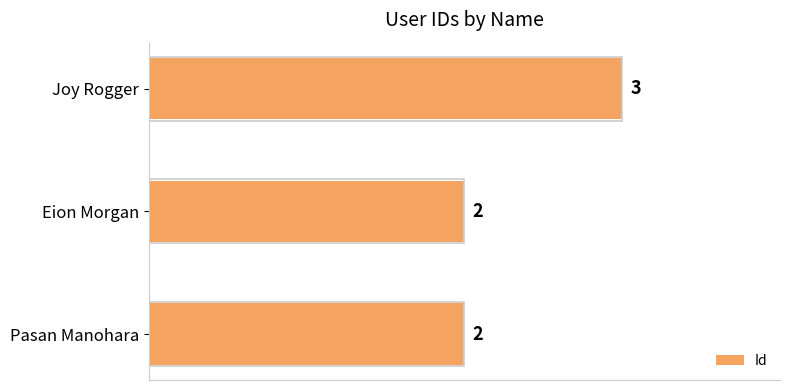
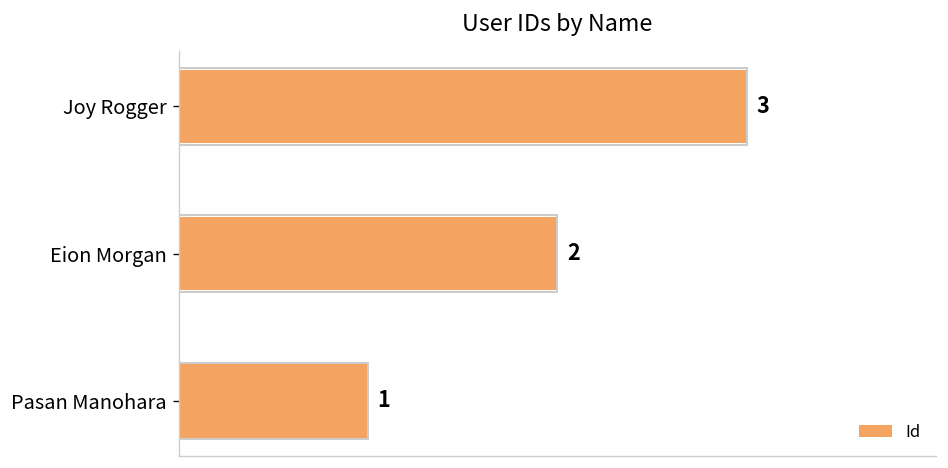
Pasan Manohara: 2 -> 1
